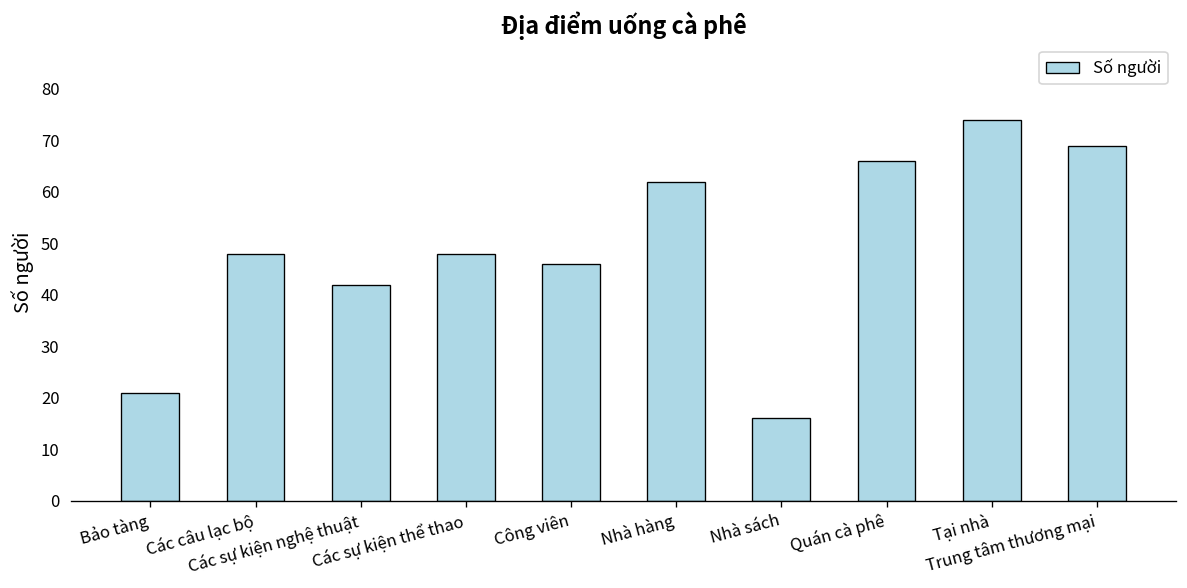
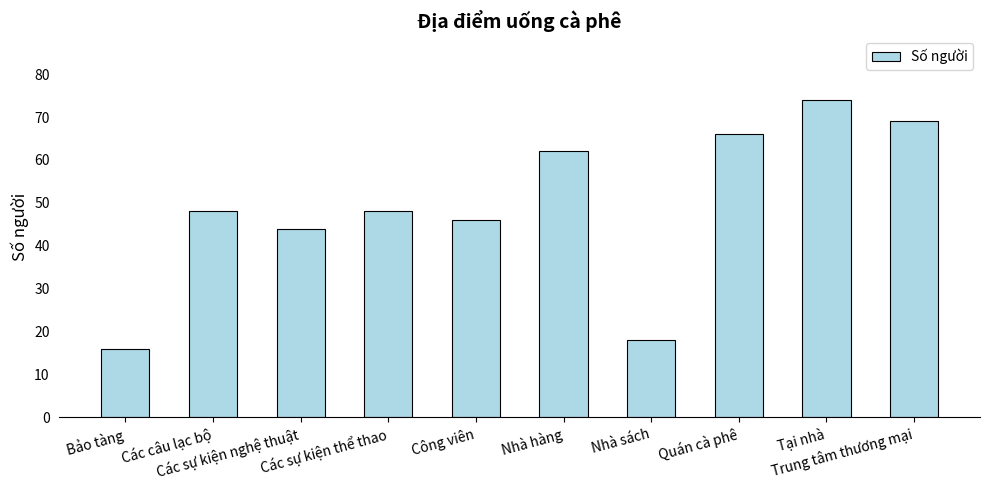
Bảo tàng: 21 -> 16
Các sự kiện nghệ thuật: 42 -> 44
Nhà sách: 16 -> 18
